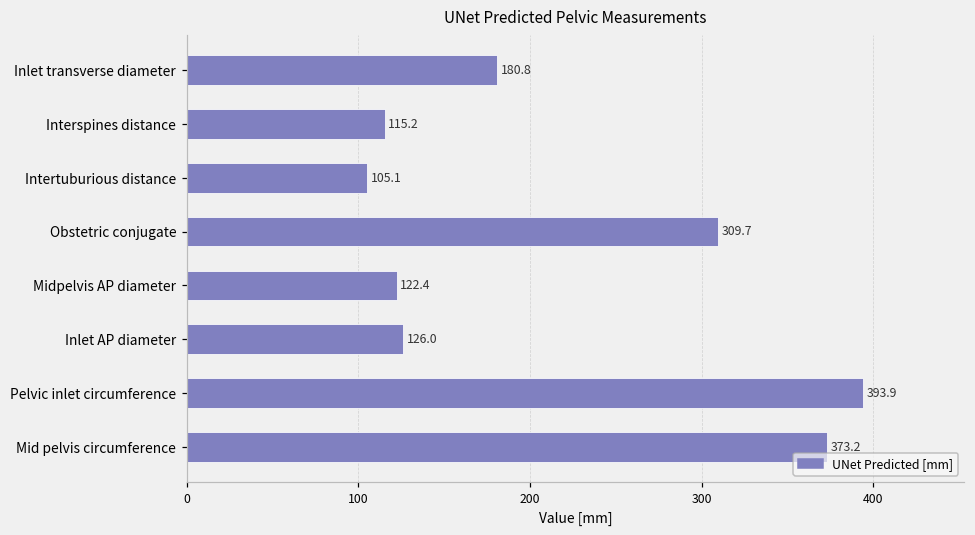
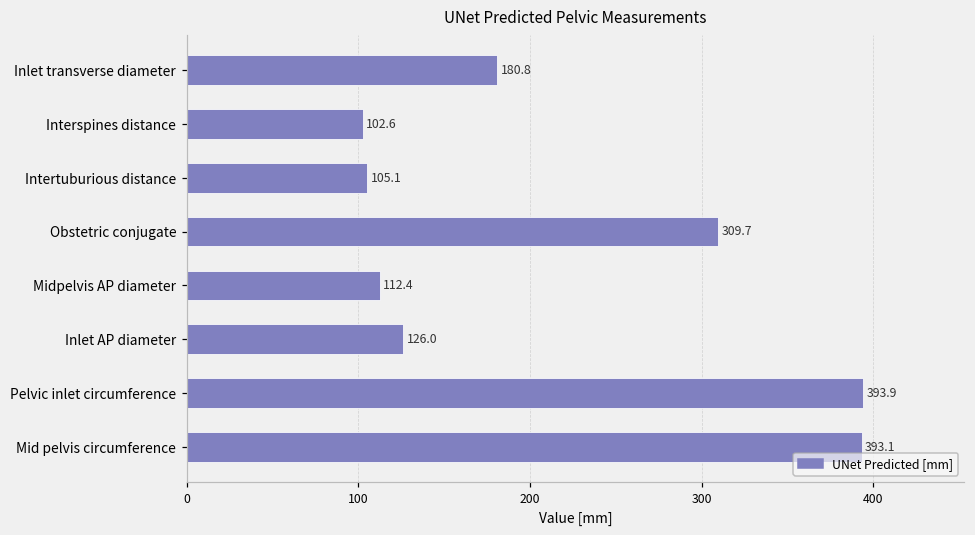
Interspines distance: 115.2 -> 102.6
Midpelvis AP diameter: 122.4 -> 112.4
Mid pelvis circumference: 373.2 -> 393.1
